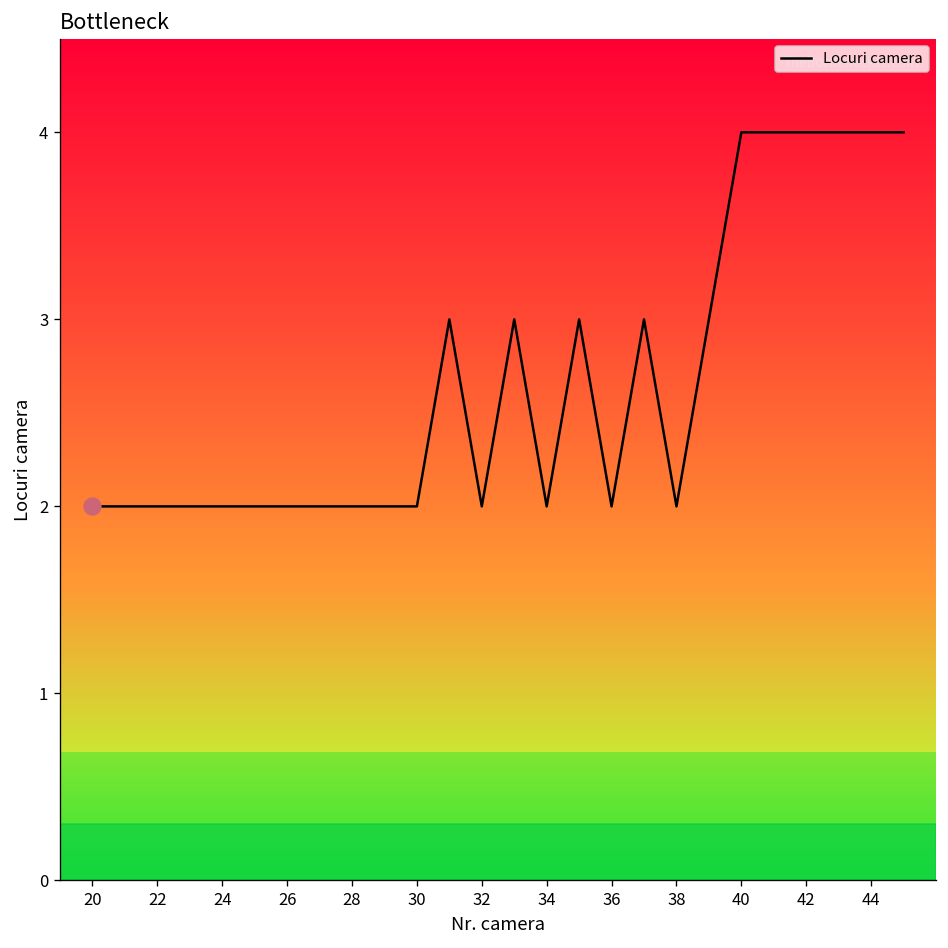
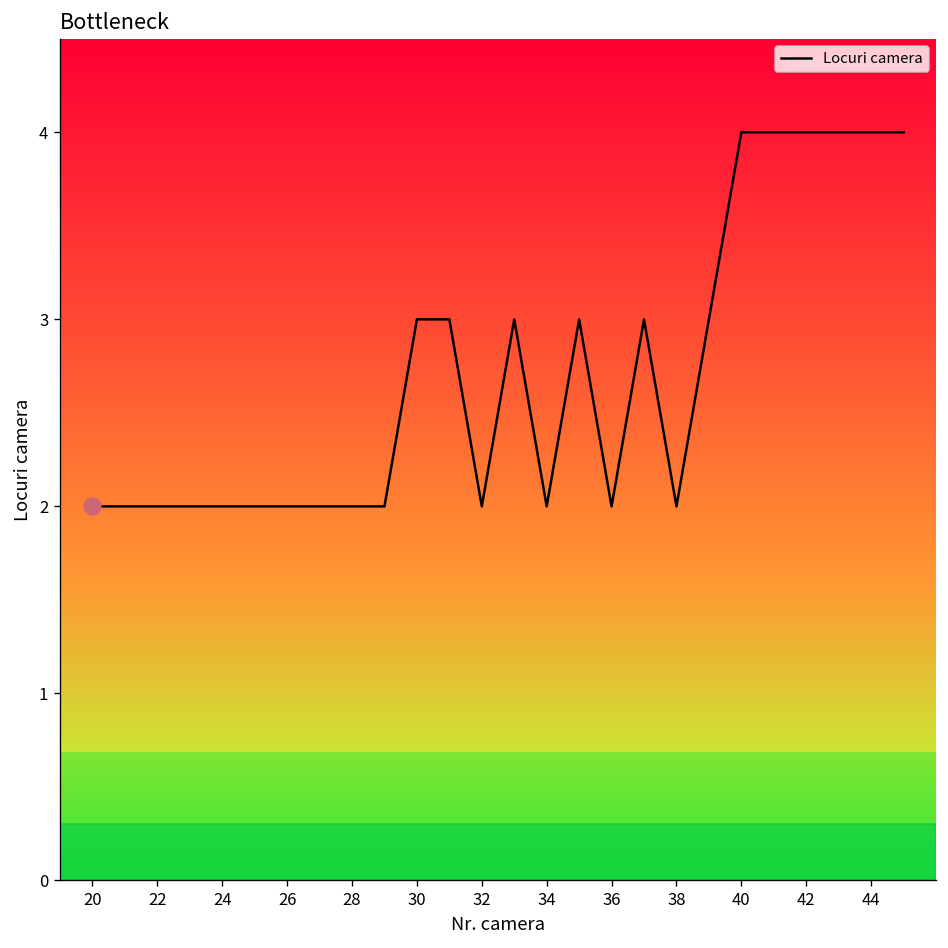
Locuri camera, 30: 2 -> 3
